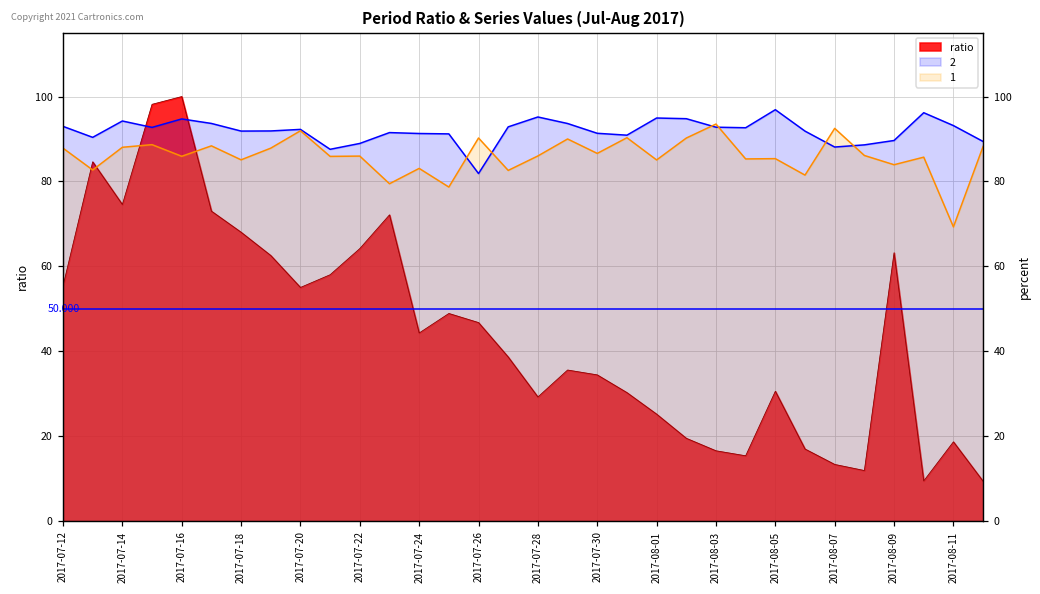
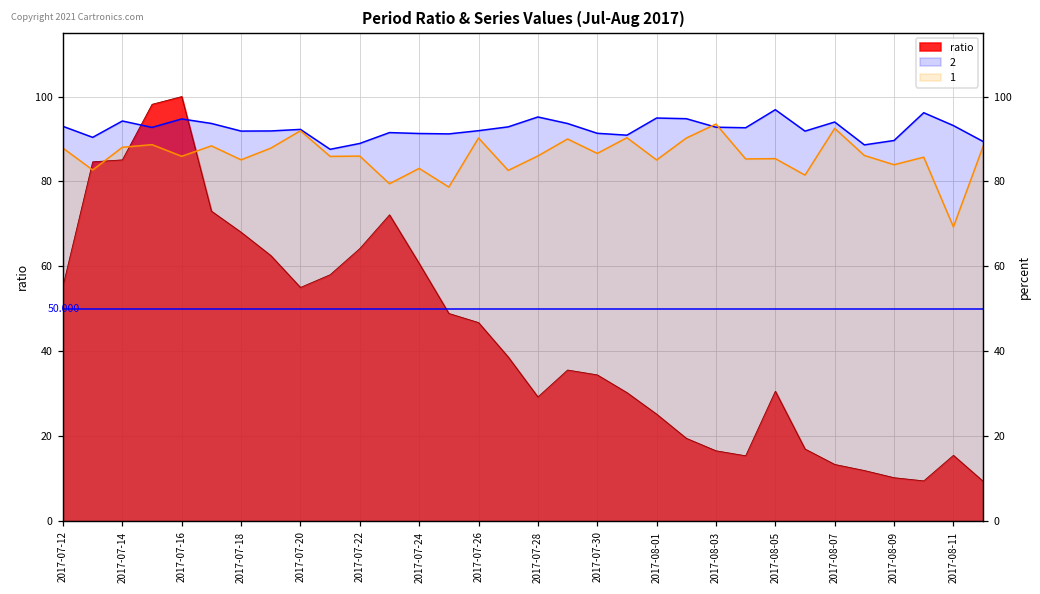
ratio, 2017-07-14: 75 -> 85
ratio, 2017-07-24: 44 -> 61
2, 2017-07-26: 82 -> 92
2, 2017-08-07: 88 -> 94
ratio, 2017-08-09: 63 -> 10
ratio, 2017-08-11: 19 -> 15
